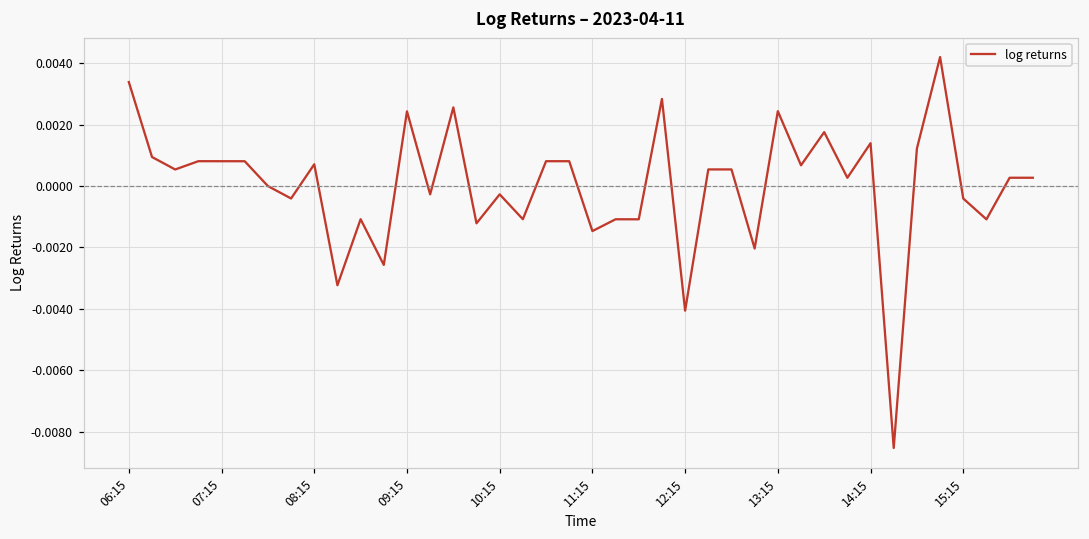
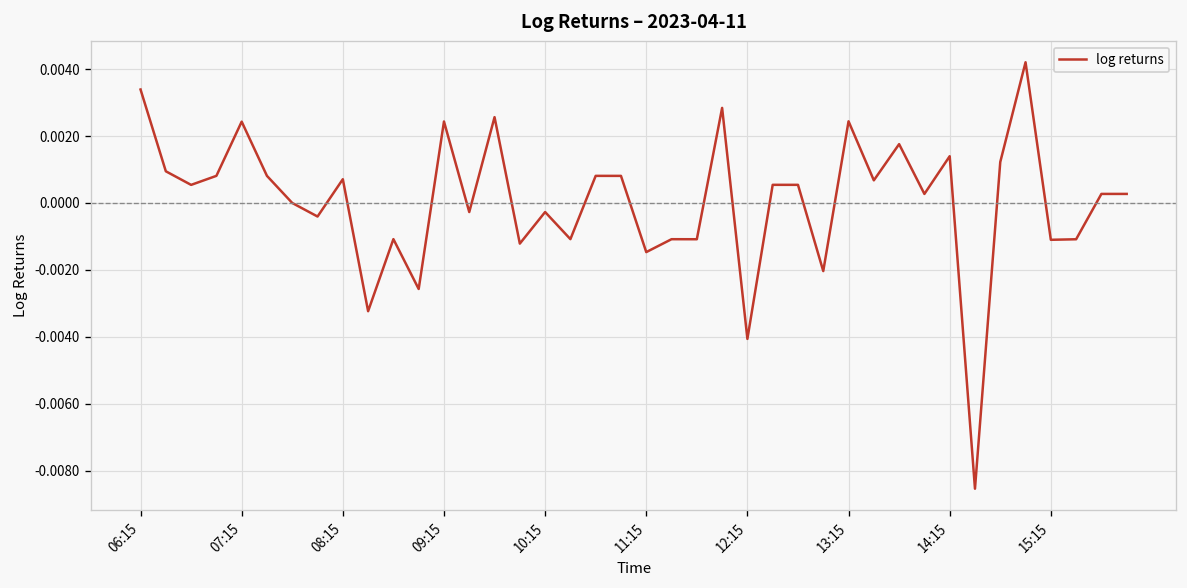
07:15: 0.0008 -> 0.0024
15:15: -0.0004 -> -0.0011
